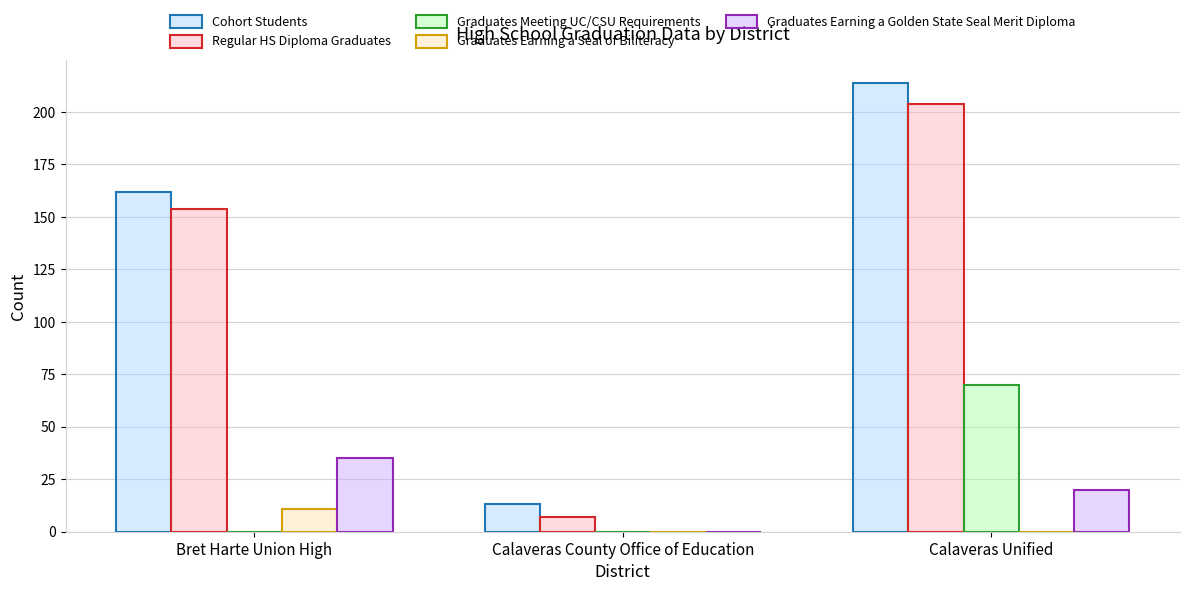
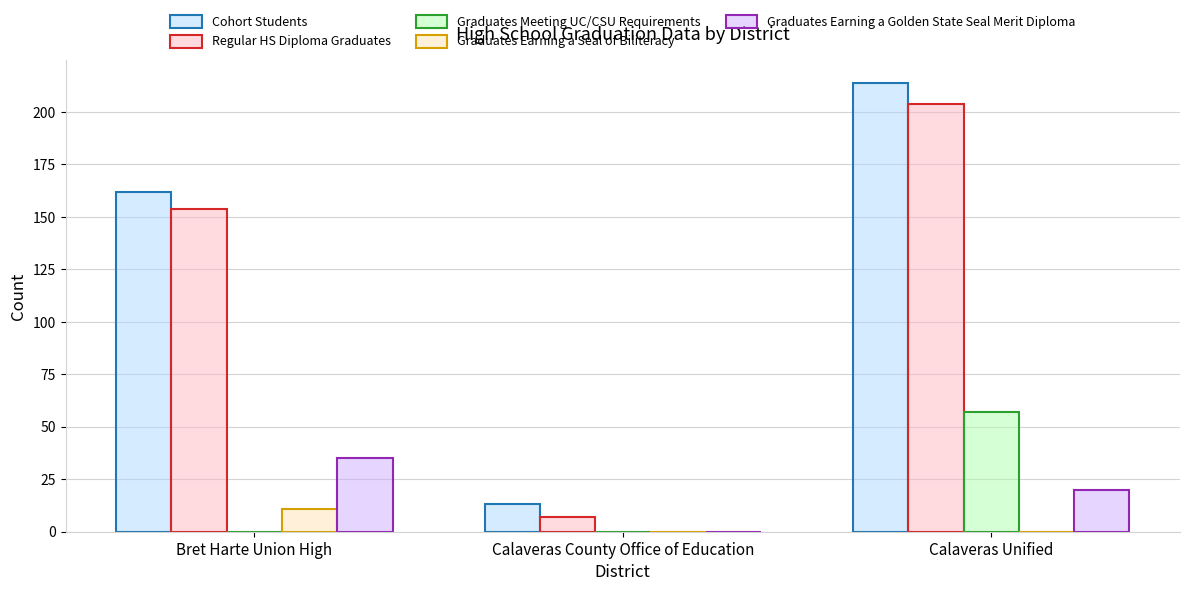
Graduates Meeting UC/CSU Requirements, Calaveras Unified: 70 -> 57
